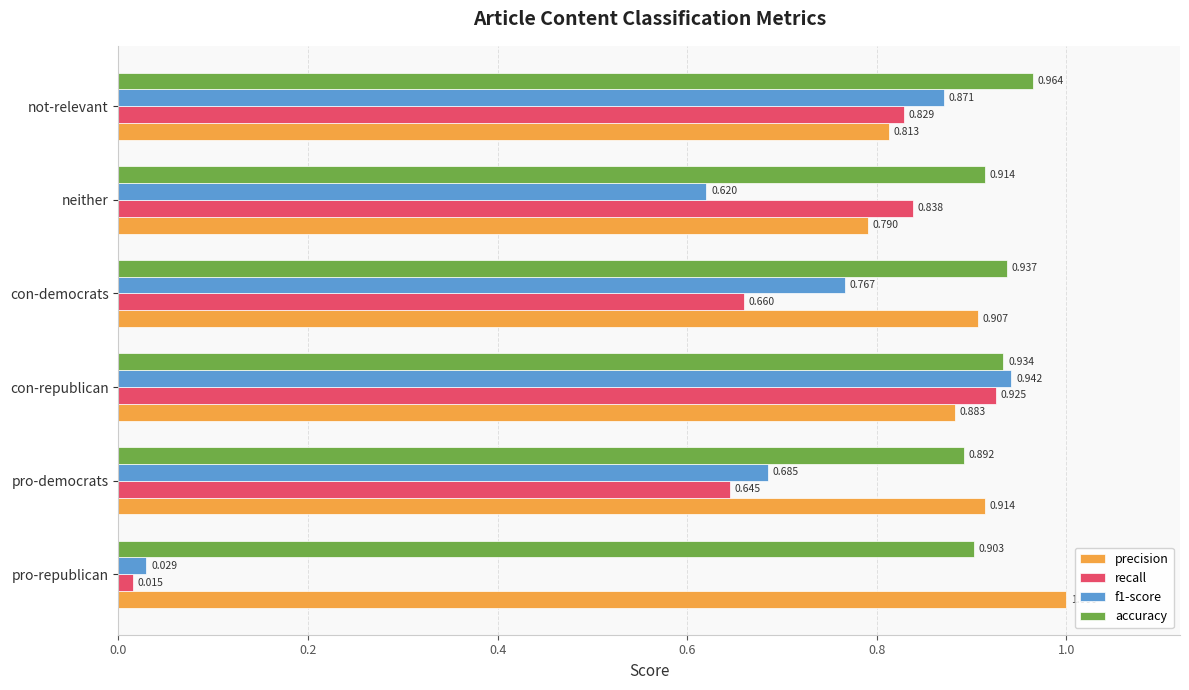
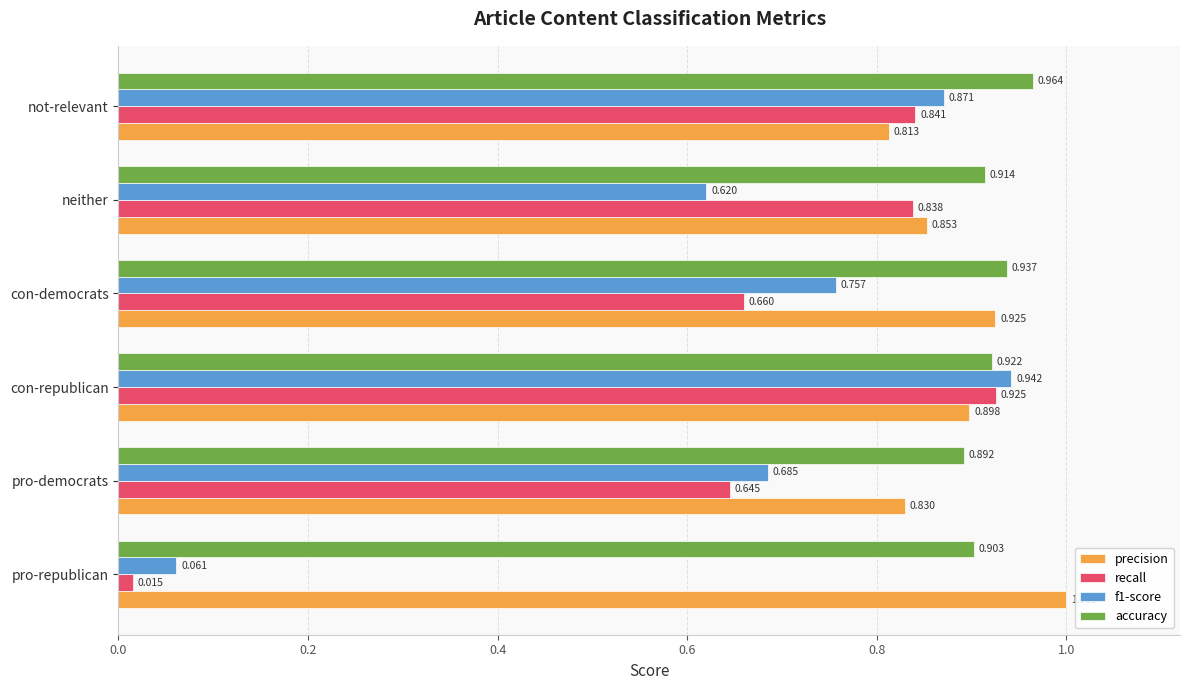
recall, not-relevant: 0.829 -> 0.841
precision, neither: 0.790 -> 0.853
f1-score, con-democrats: 0.767 -> 0.757
precision, con-democrats: 0.907 -> 0.925
accuracy, con-republican: 0.934 -> 0.922
precision, con-republican: 0.883 -> 0.898
precision, pro-democrats: 0.914 -> 0.830
f1-score, pro-republican: 0.029 -> 0.061
